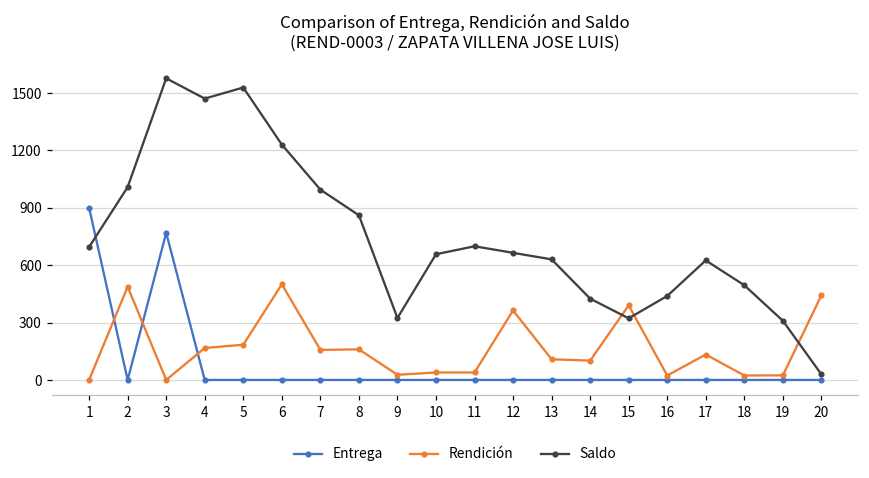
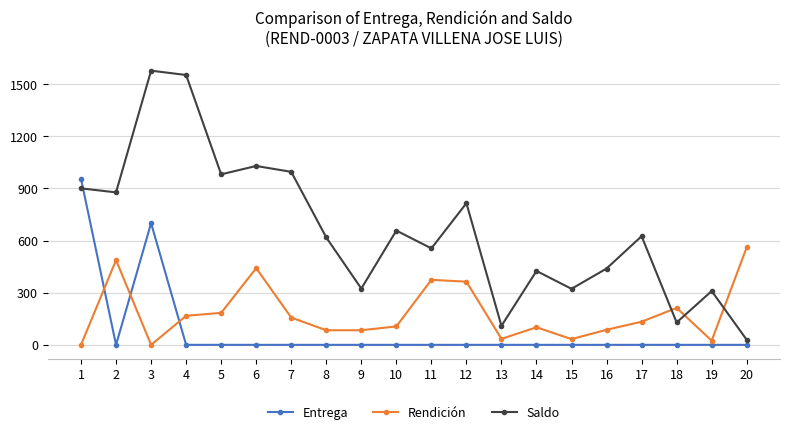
Entrega, 1: 900 -> 960
Saldo, 1: 700 -> 900
Saldo, 2: 1010 -> 880
Entrega, 3: 770 -> 700
Saldo, 4: 1470 -> 1550
Saldo, 5: 1530 -> 980
Rendición, 6: 500 -> 440
Saldo, 6: 1230 -> 1030
Rendición, 8: 160 -> 80
Saldo, 8: 860 -> 620
Rendición, 9: 30 -> 80
Rendición, 10: 40 -> 110
Rendición, 11: 40 -> 370
Saldo, 11: 700 -> 550
Saldo, 12: 660 -> 810
Rendición, 13: 110 -> 30
Saldo, 13: 630 -> 110
Rendición, 15: 390 -> 30
Rendición, 16: 20 -> 90
Rendición, 18: 20 -> 210
Saldo, 18: 500 -> 130
Rendición, 20: 440 -> 560
